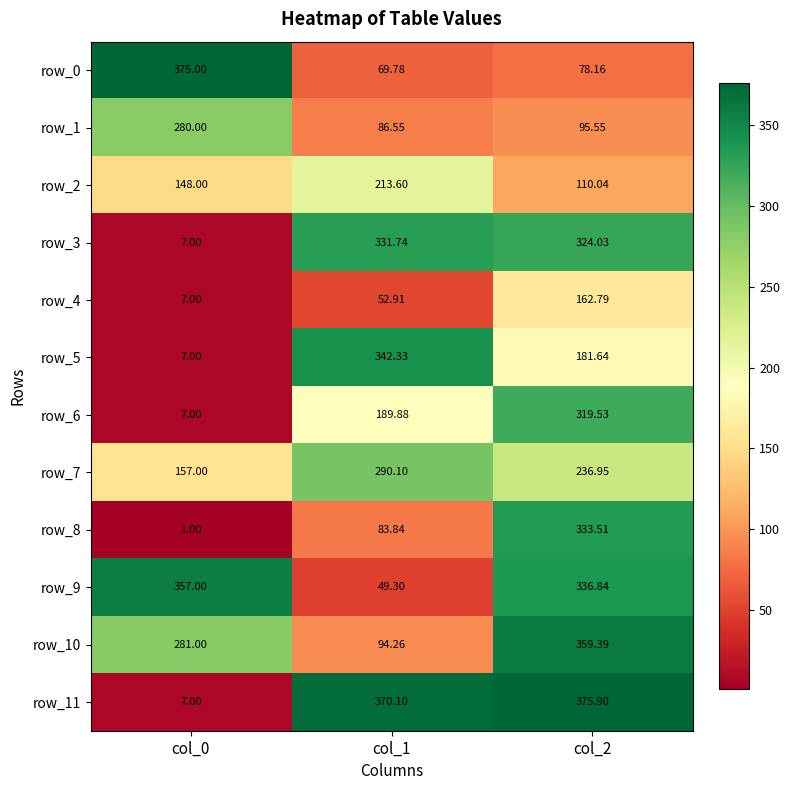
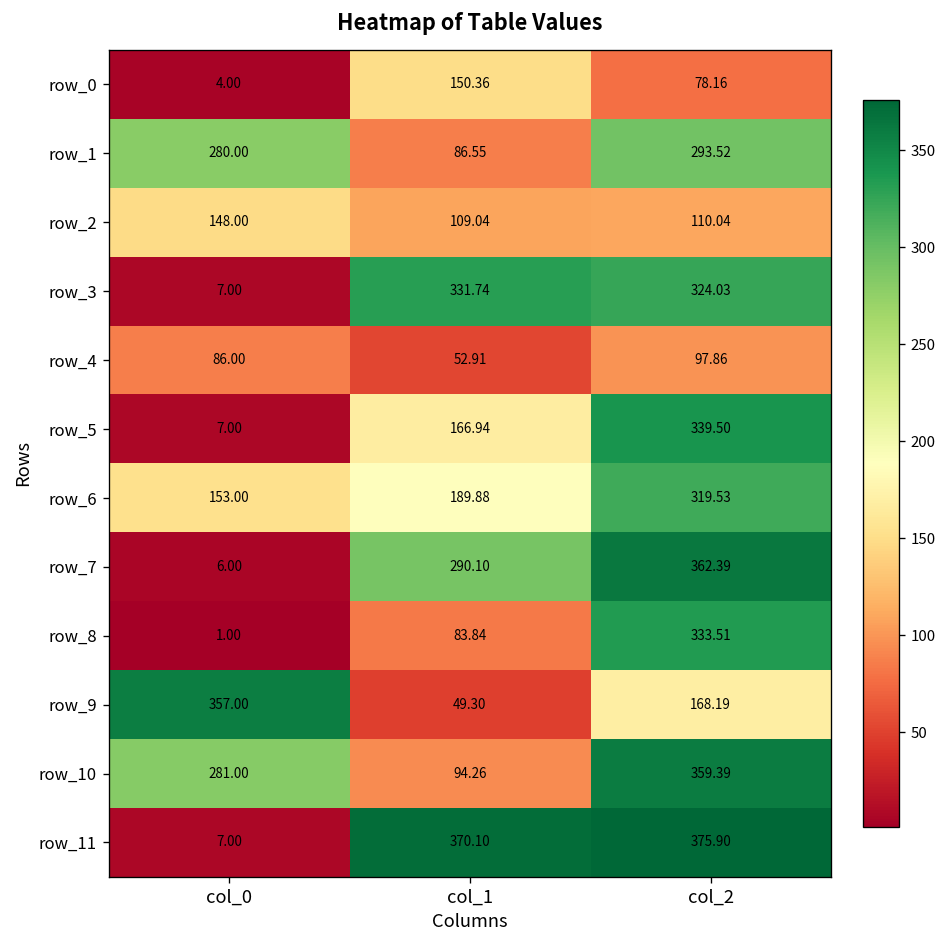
row_0, col_0: 375.00 -> 4.00
row_0, col_1: 69.78 -> 150.36
row_1, col_2: 95.55 -> 293.52
row_2, col_1: 213.60 -> 109.04
row_4, col_0: 7.00 -> 86.00
row_4, col_2: 162.79 -> 97.86
row_5, col_1: 342.33 -> 166.94
row_5, col_2: 181.64 -> 339.50
row_6, col_0: 7.00 -> 153.00
row_7, col_0: 157.00 -> 6.00
row_7, col_2: 236.95 -> 362.39
row_9, col_2: 336.84 -> 168.19
